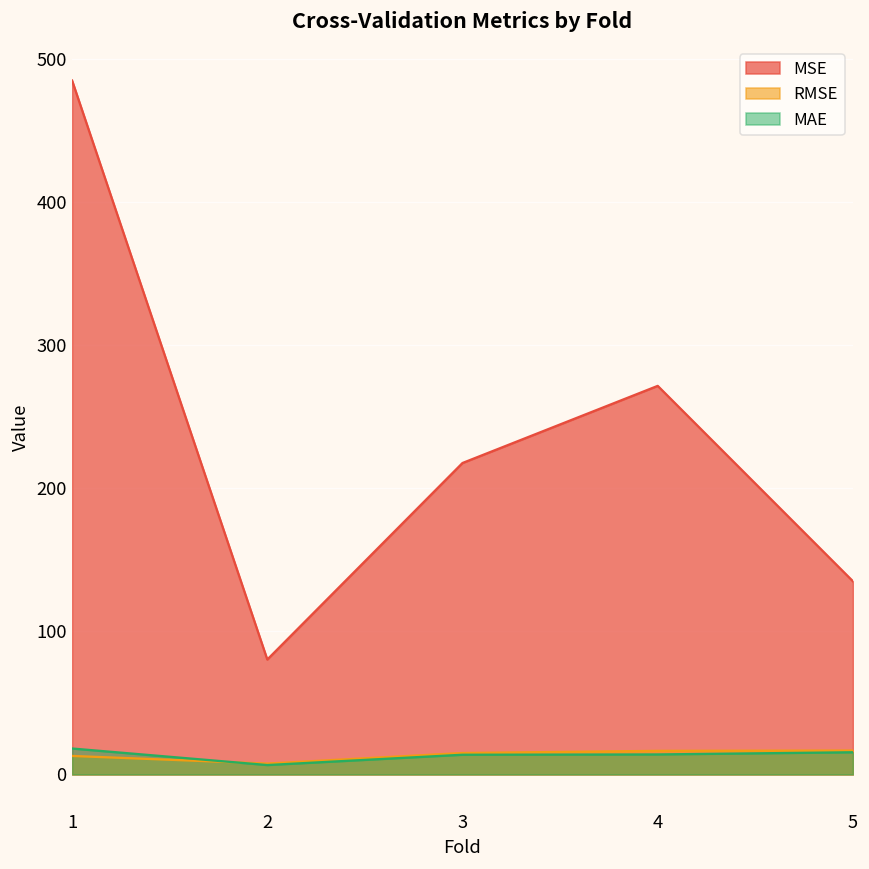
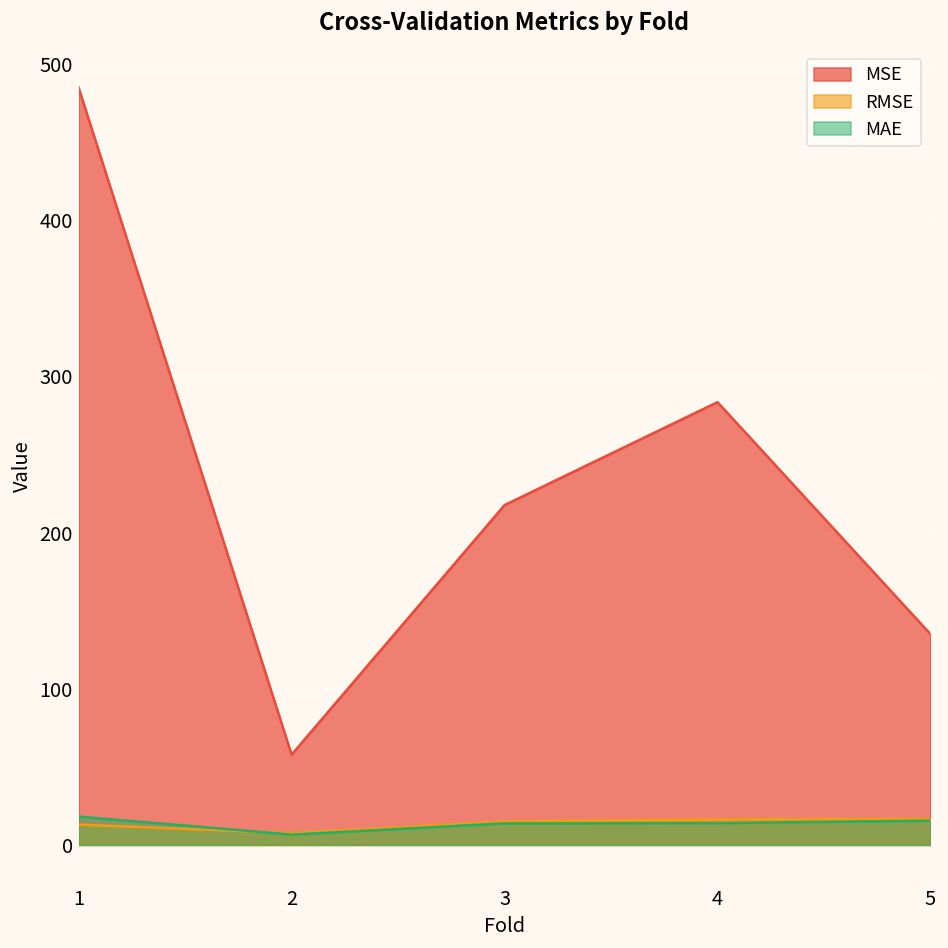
MSE, 2: 80 -> 58
MSE, 4: 271 -> 283
